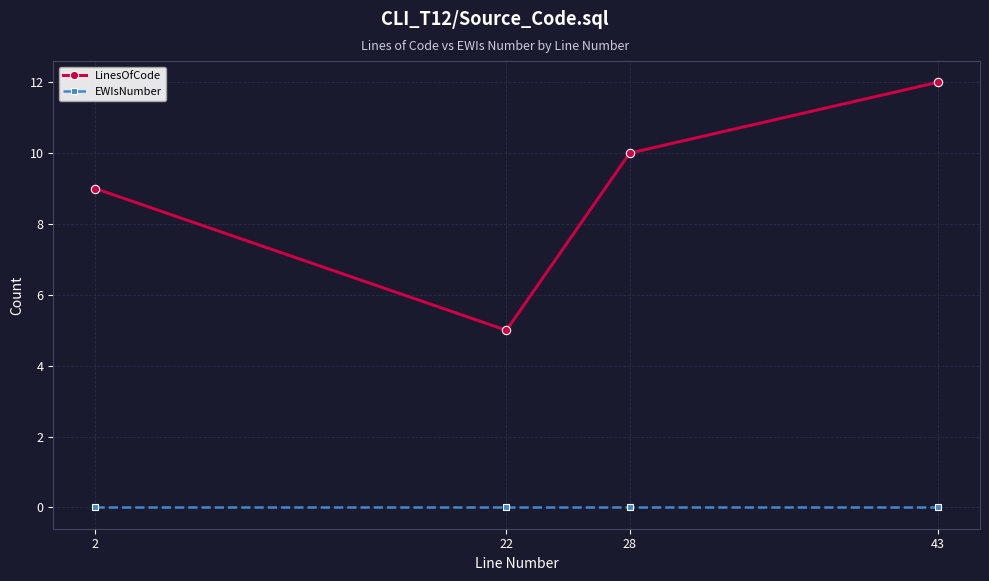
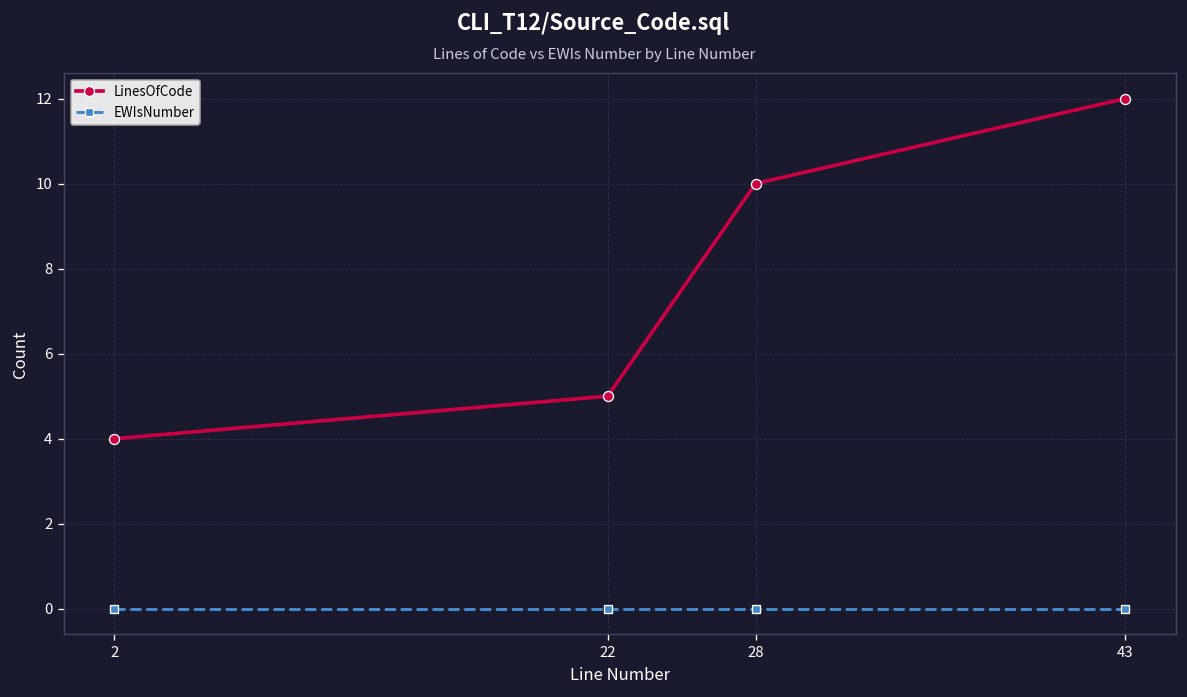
LinesOfCode, 2: 9 -> 4
